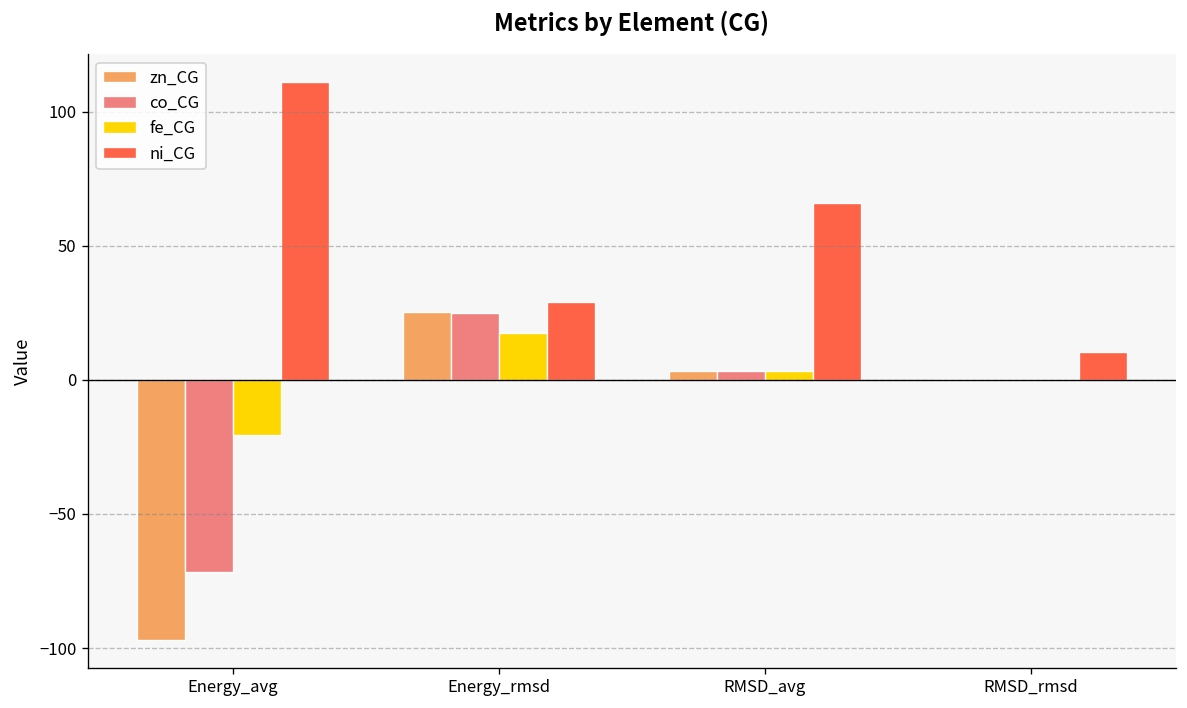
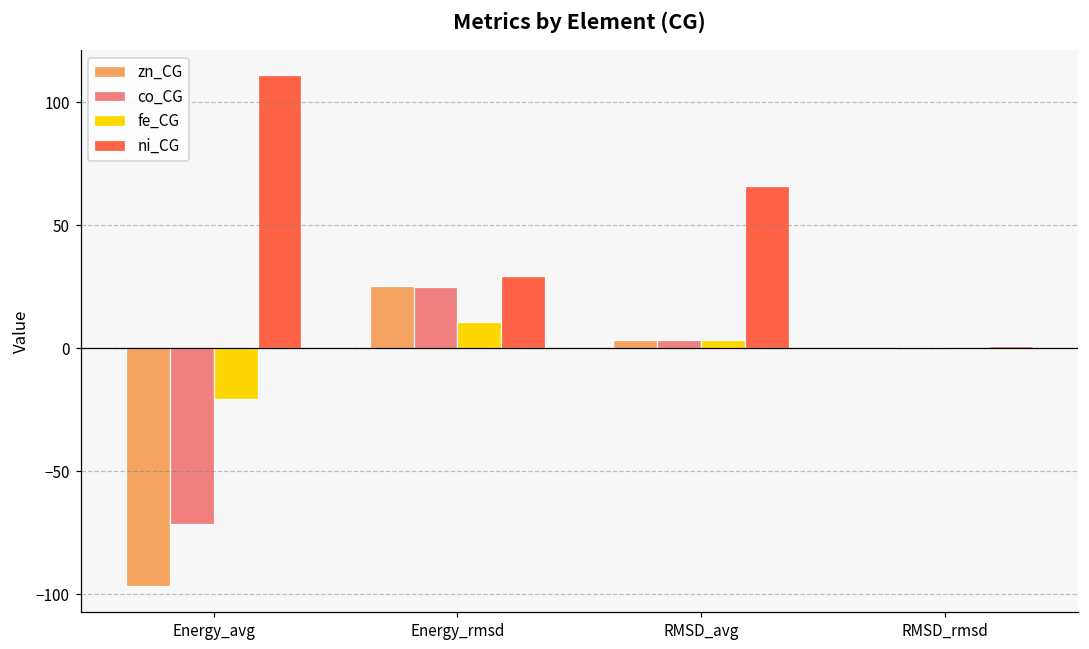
fe_CG, Energy_rmsd: 18 -> 11
ni_CG, RMSD_rmsd: 10 -> 1
